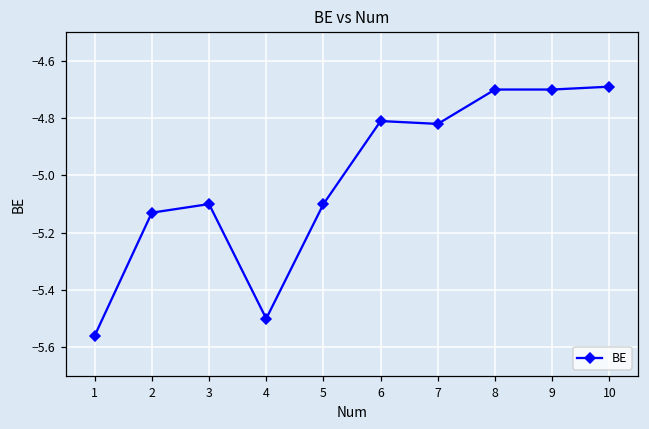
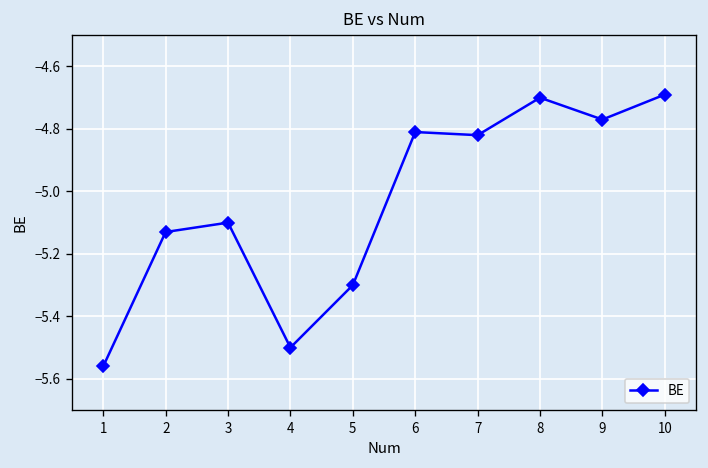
5: -5.1 -> -5.3
9: -4.70 -> -4.77
